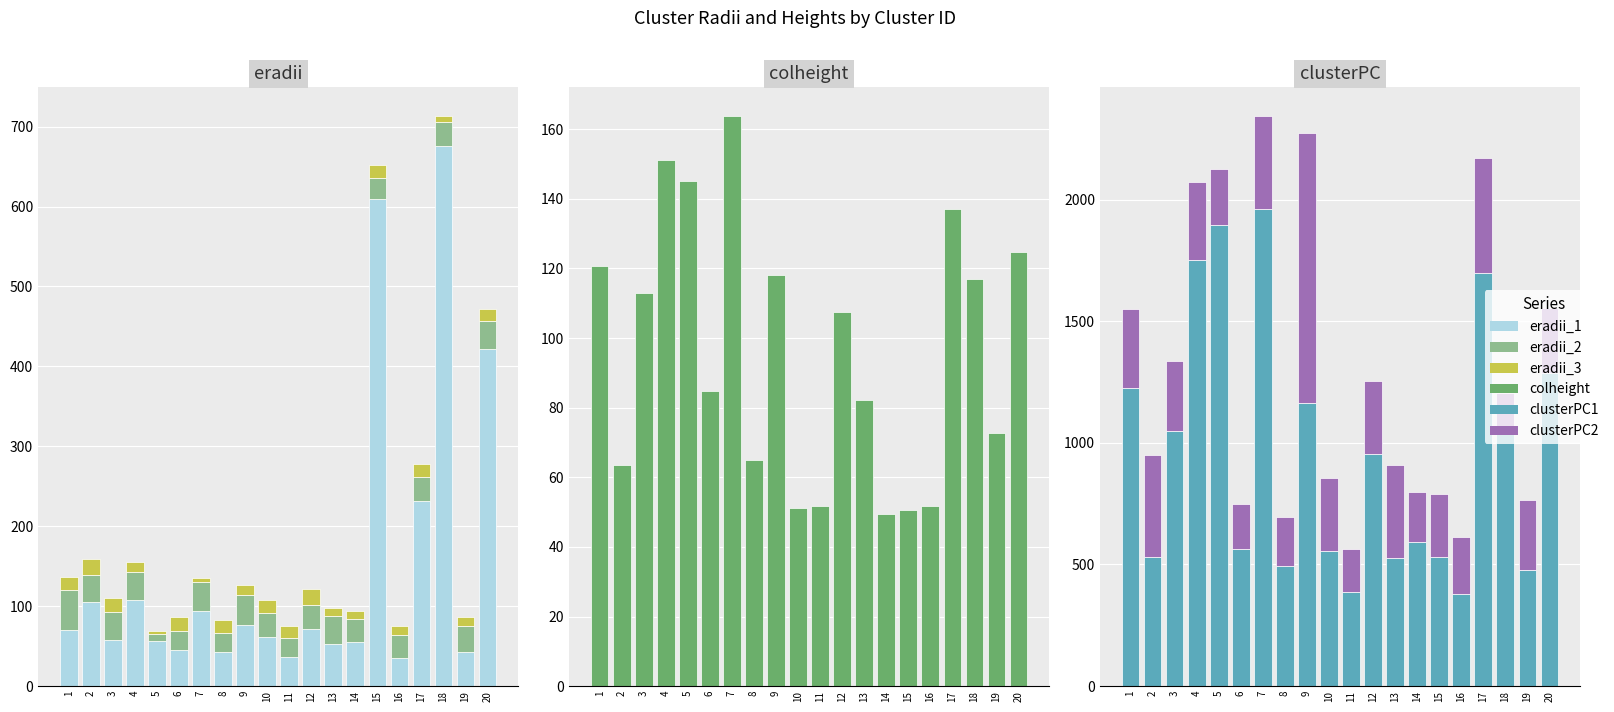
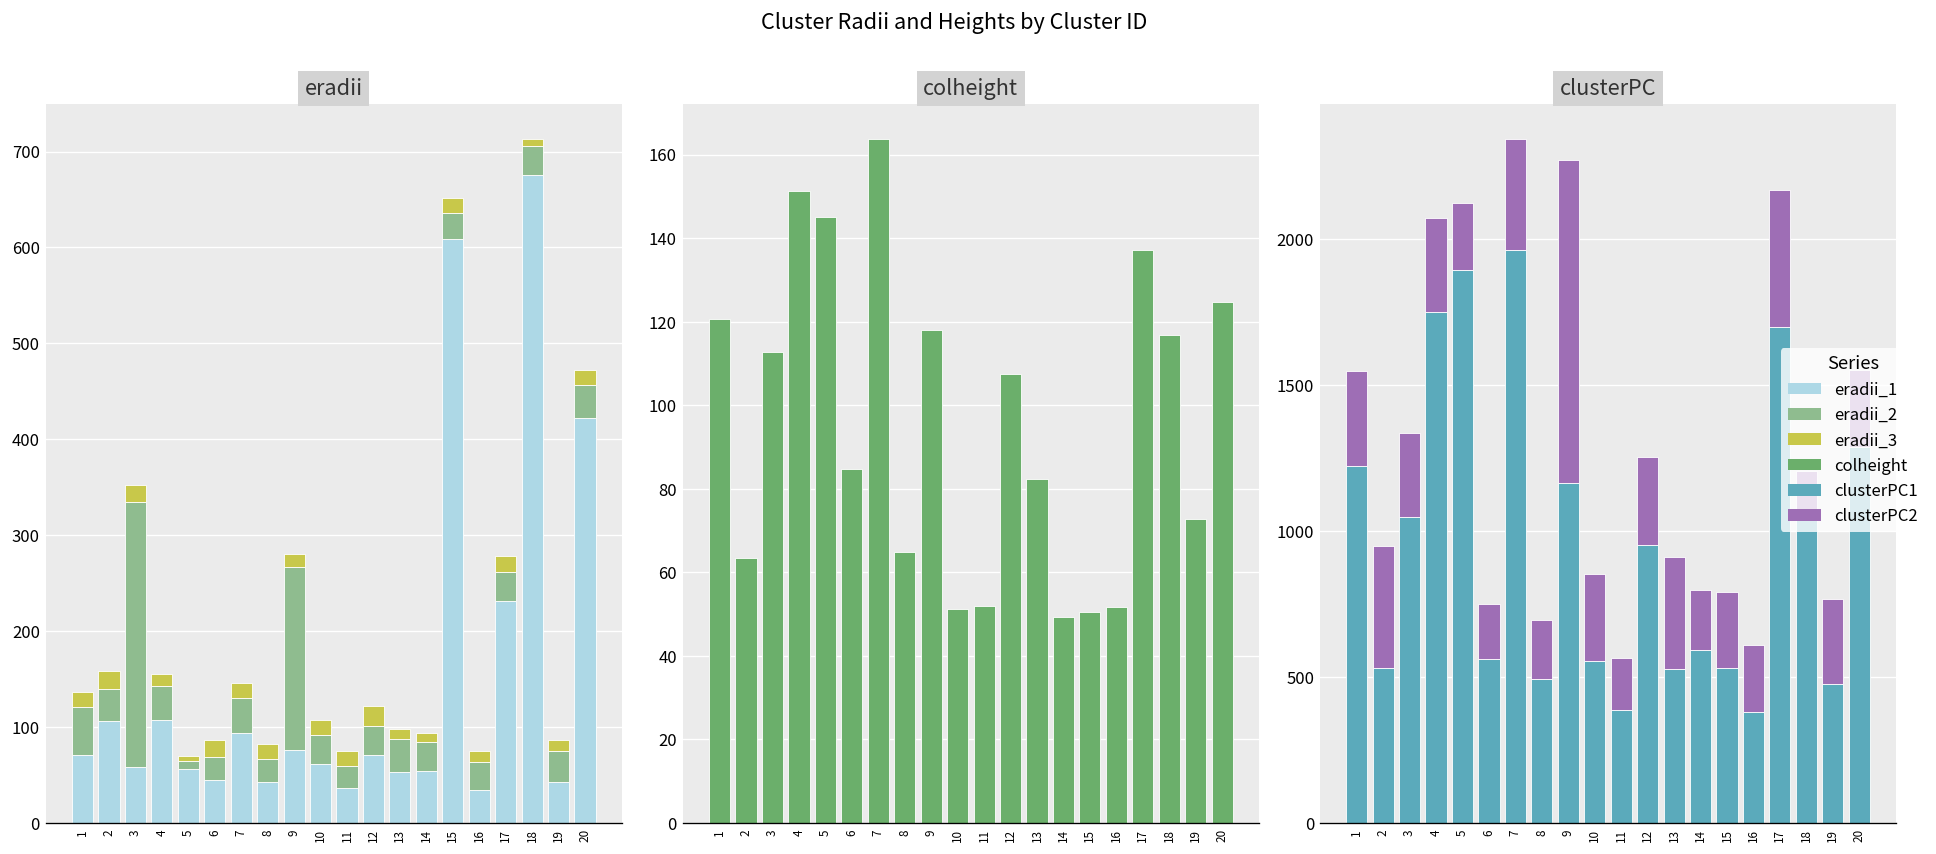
eradii, eradii_2, 3: 30 -> 280
eradii, eradii_3, 7: 10 -> 20
eradii, eradii_2, 9: 40 -> 190
